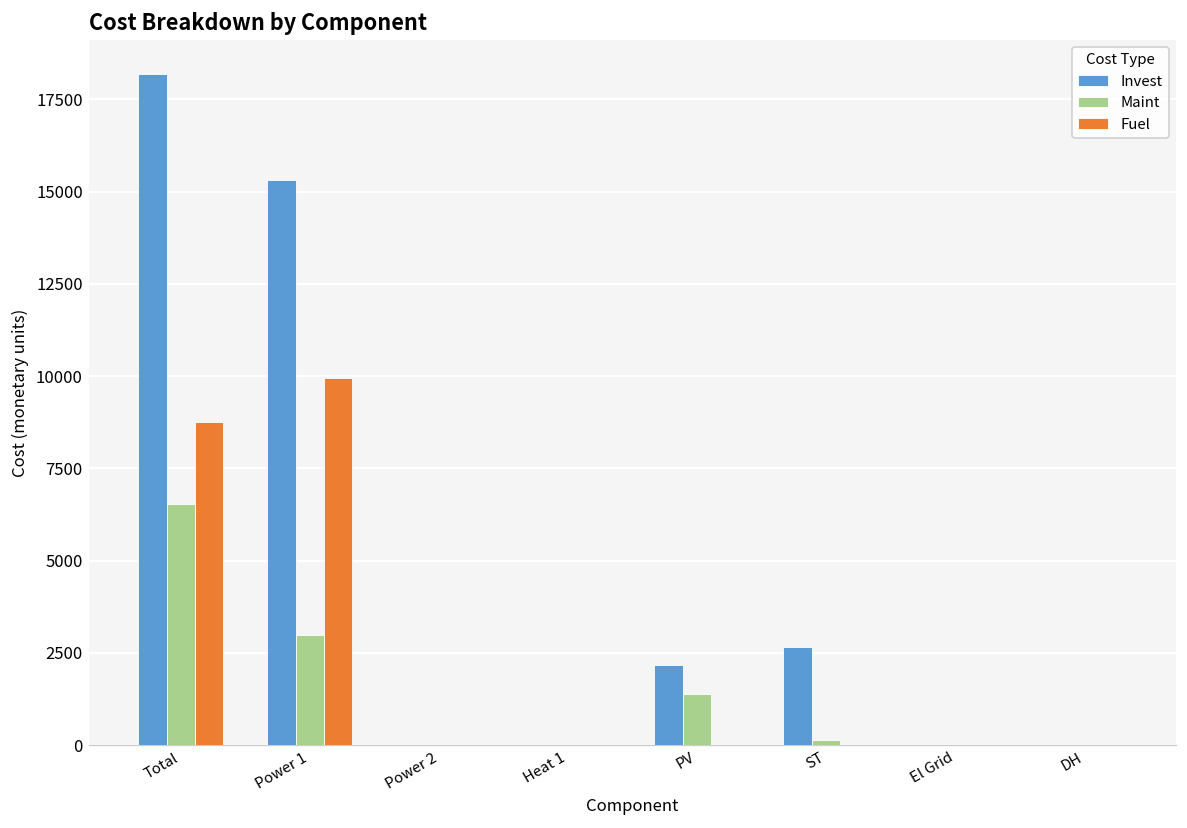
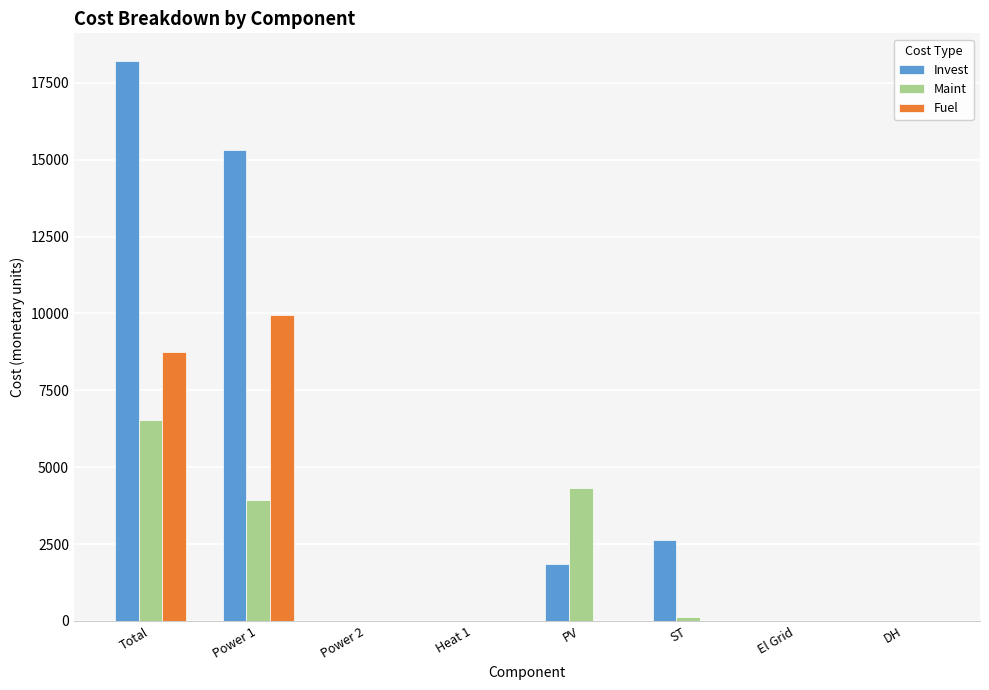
Maint, Power 1: 3000 -> 3900
Invest, PV: 2200 -> 1800
Maint, PV: 1400 -> 4300
